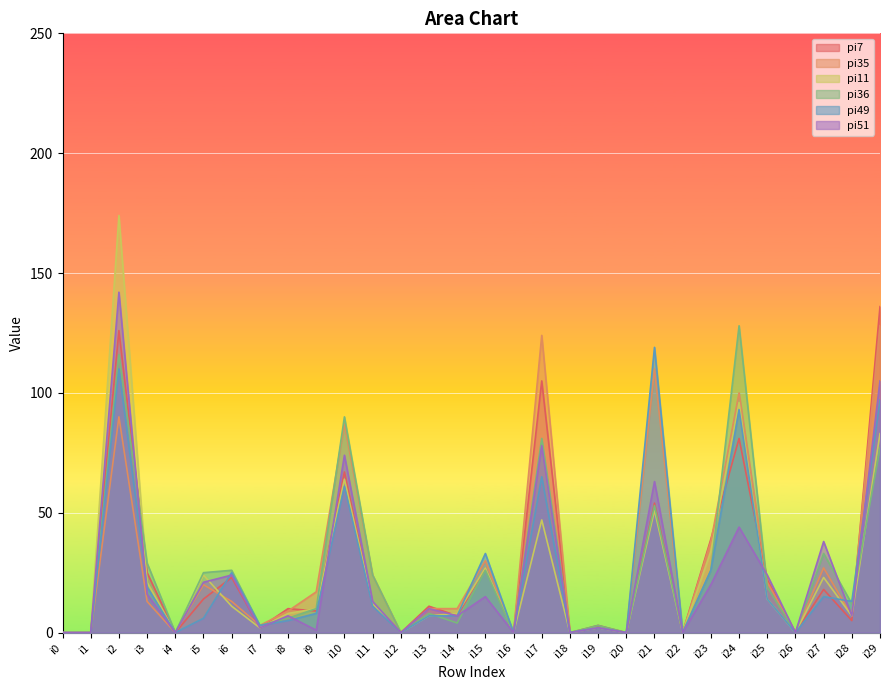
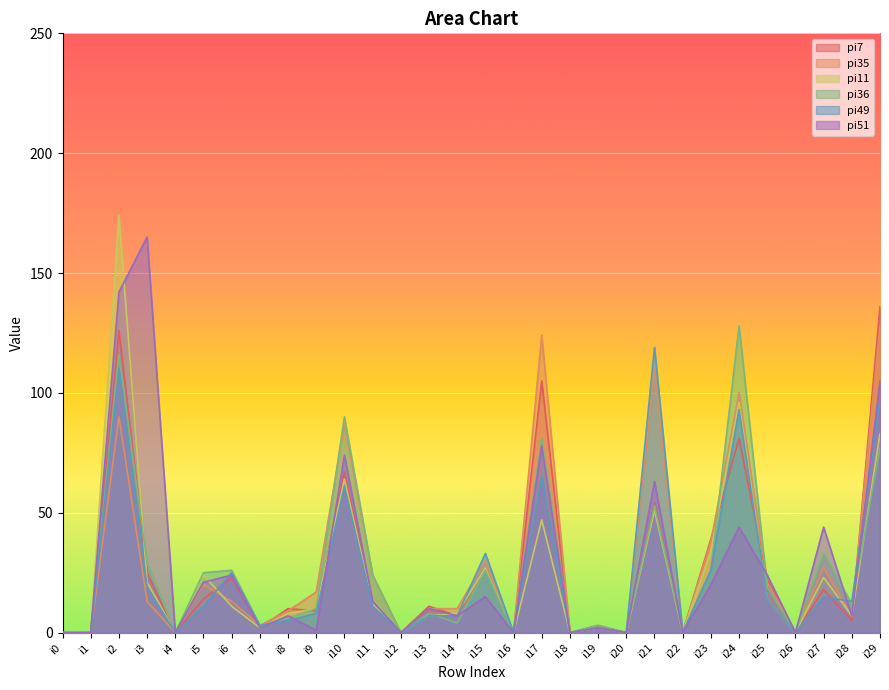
pi51, i3: 16 -> 165
pi49, i5: 6 -> 11
pi51, i27: 38 -> 44
